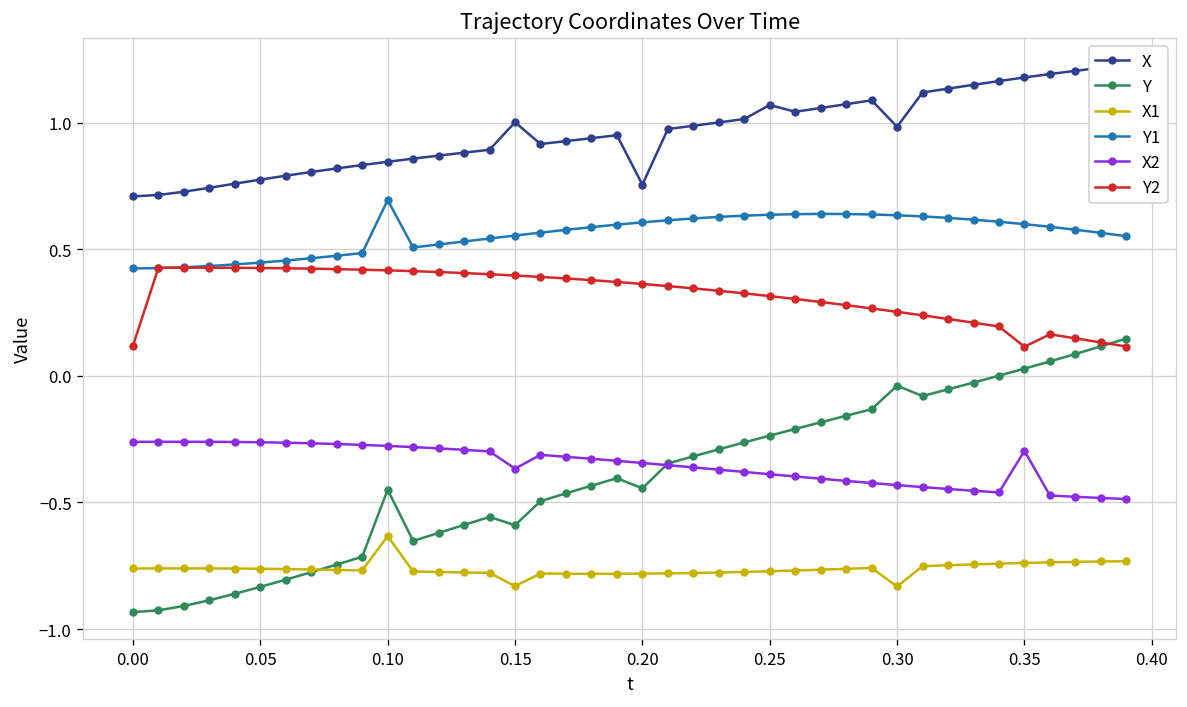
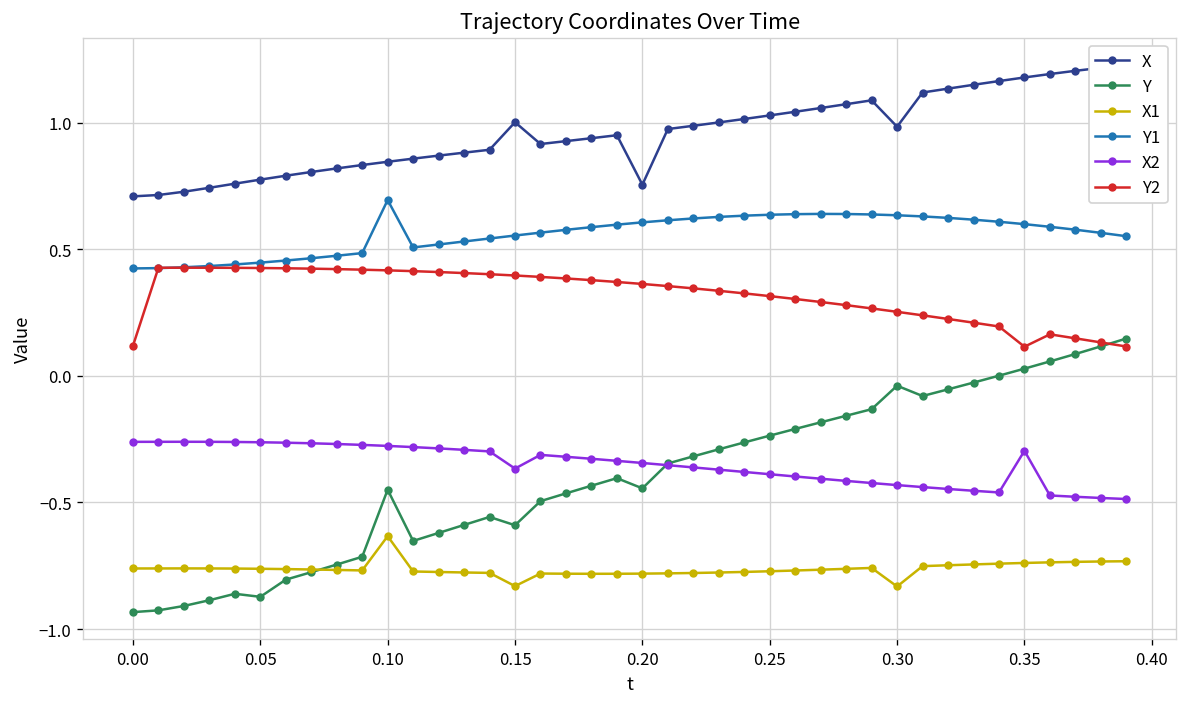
Y, 0.05: -0.83 -> -0.87
X, 0.25: 1.07 -> 1.03
